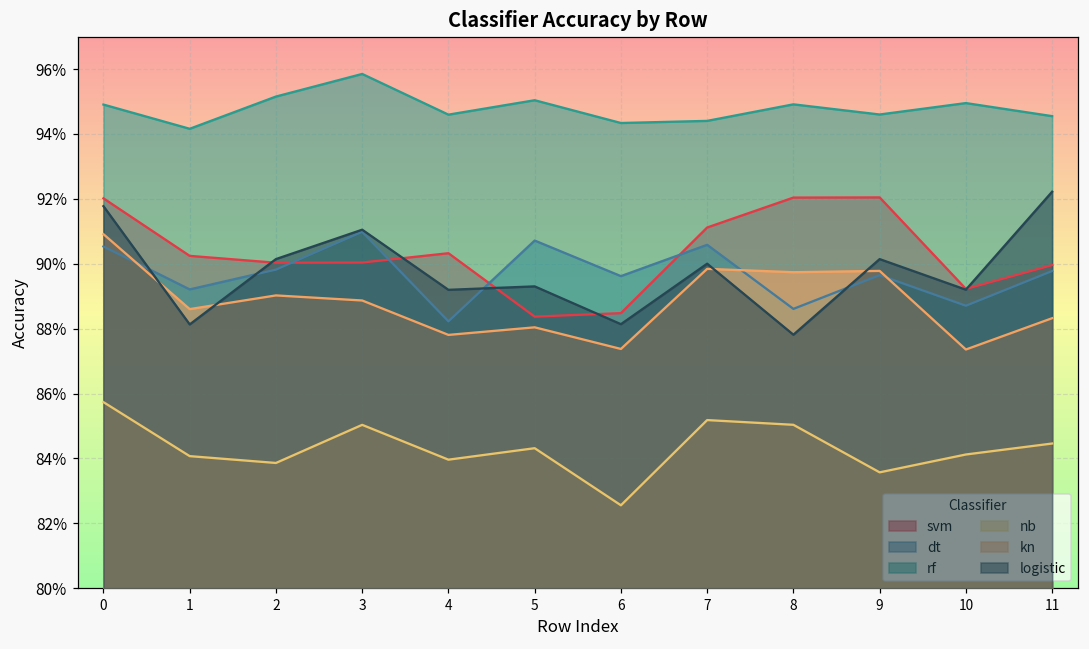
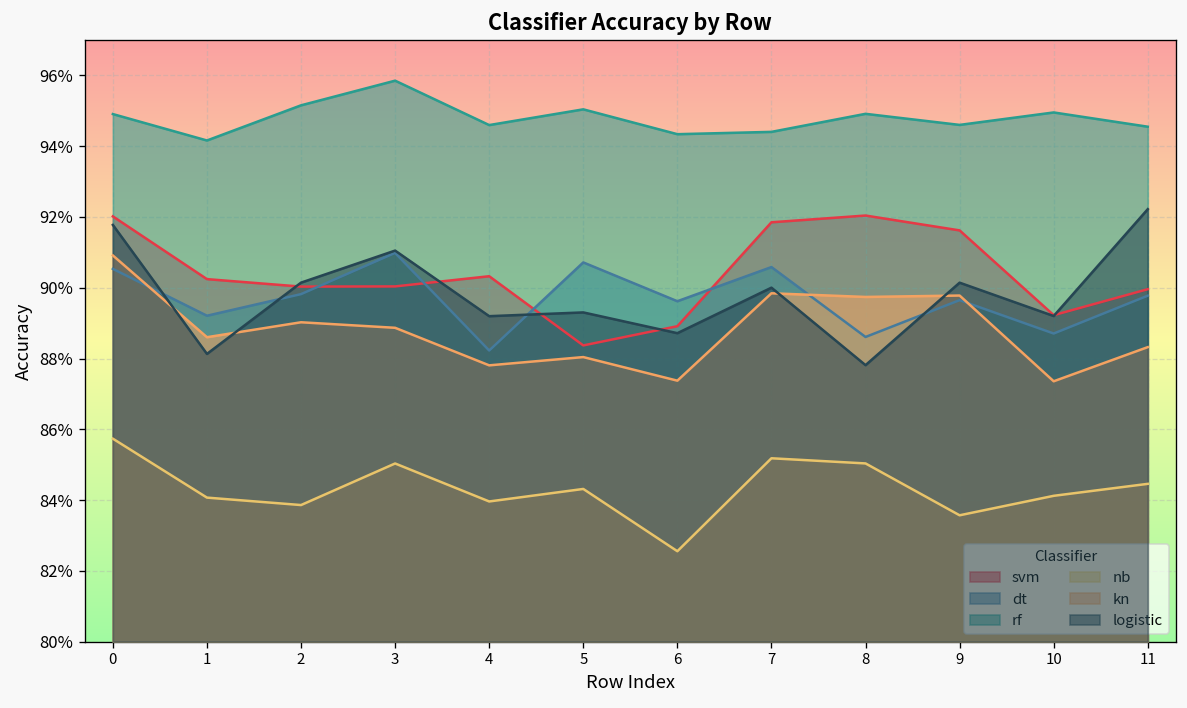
svm, 6: 88.5% -> 88.9%
logistic, 6: 88.1% -> 88.7%
svm, 7: 91.1% -> 91.8%
svm, 9: 92.0% -> 91.6%
